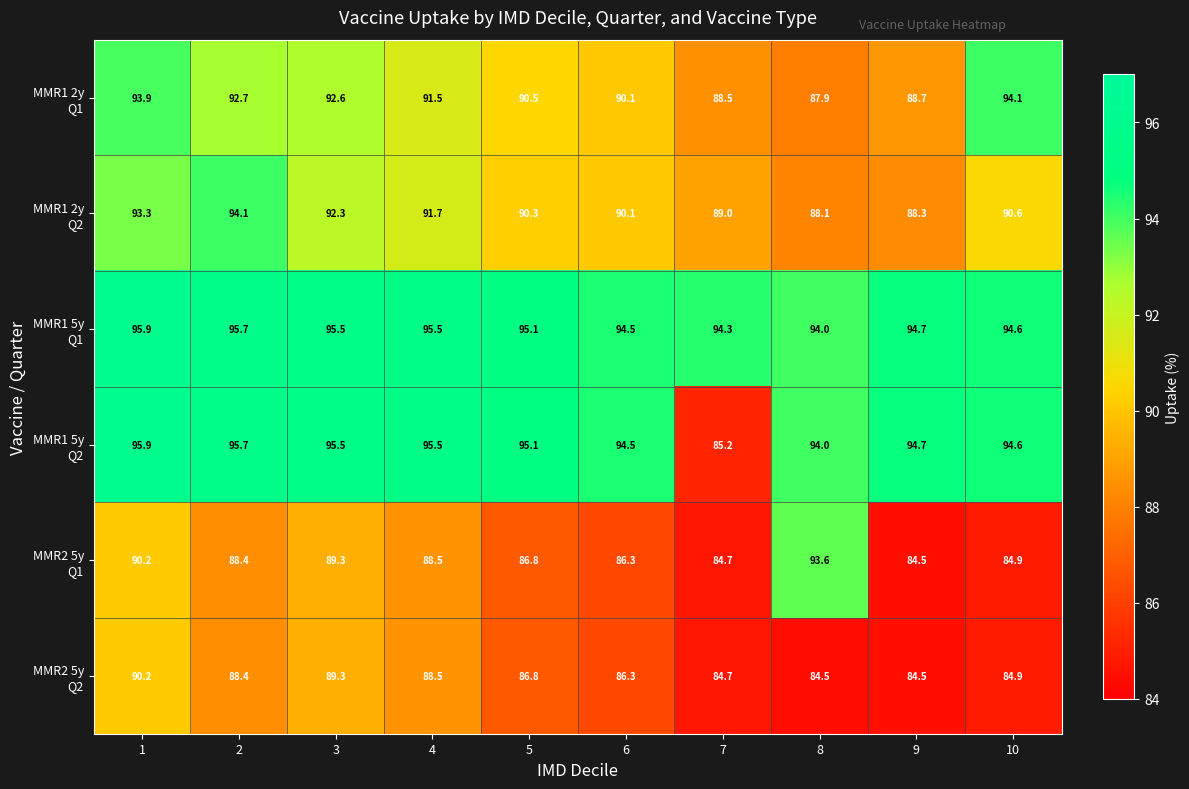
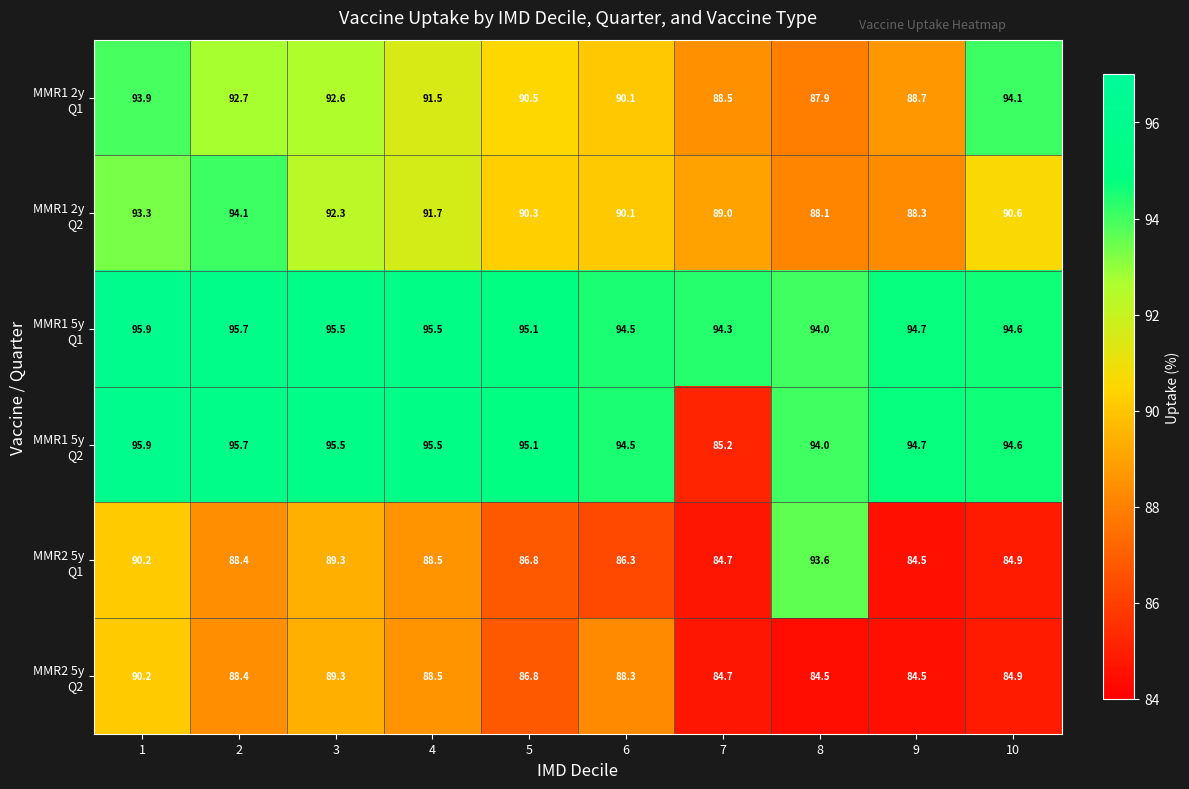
MMR2 5y Q2, 6: 86.3 -> 88.3
